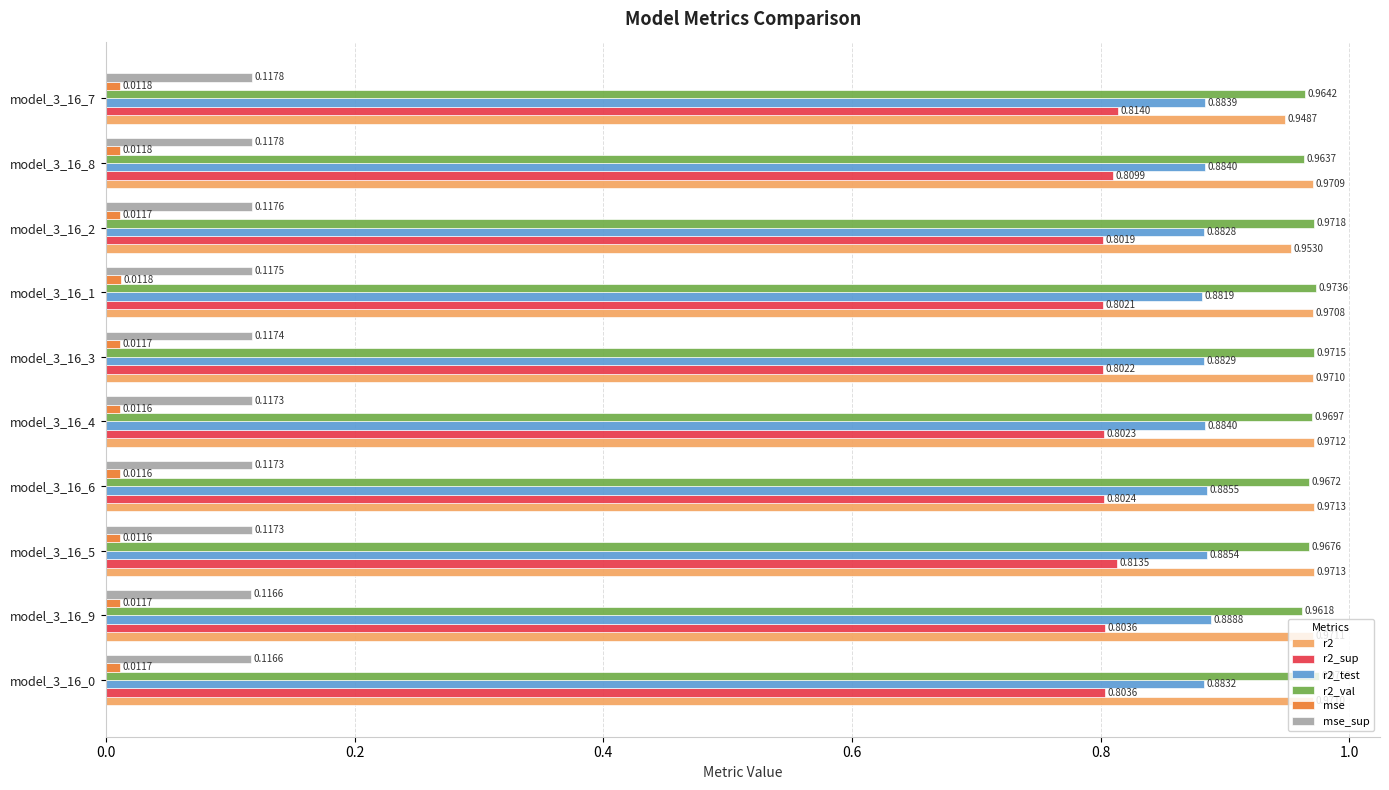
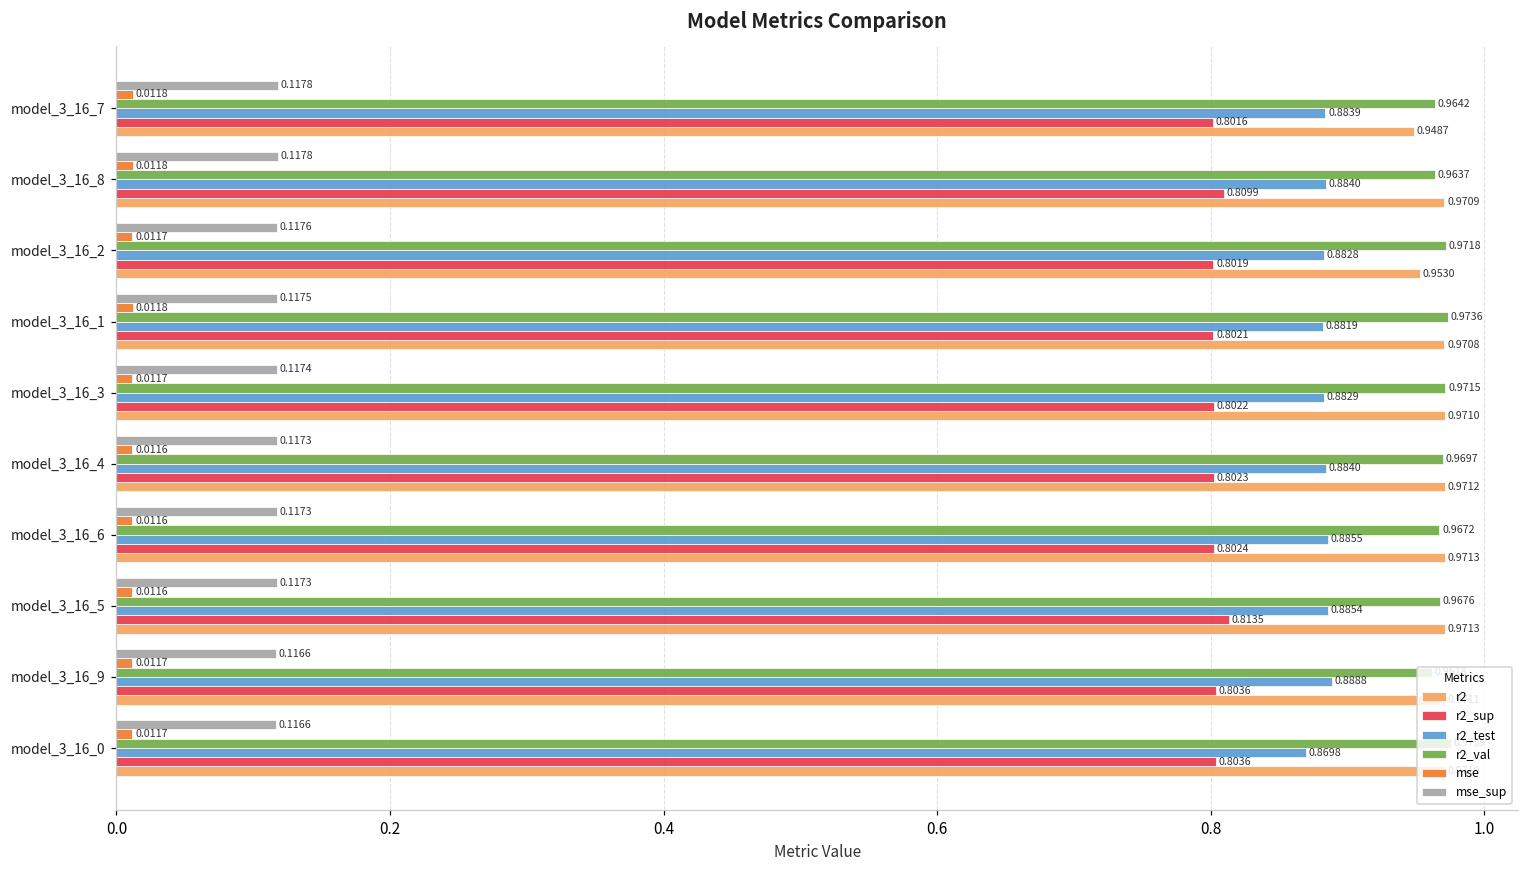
r2_sup, model_3_16_7: 0.8140 -> 0.8016
r2_test, model_3_16_0: 0.8832 -> 0.8698
